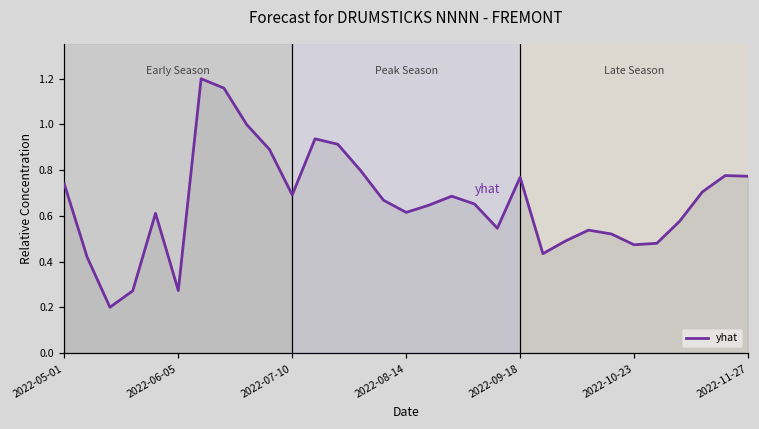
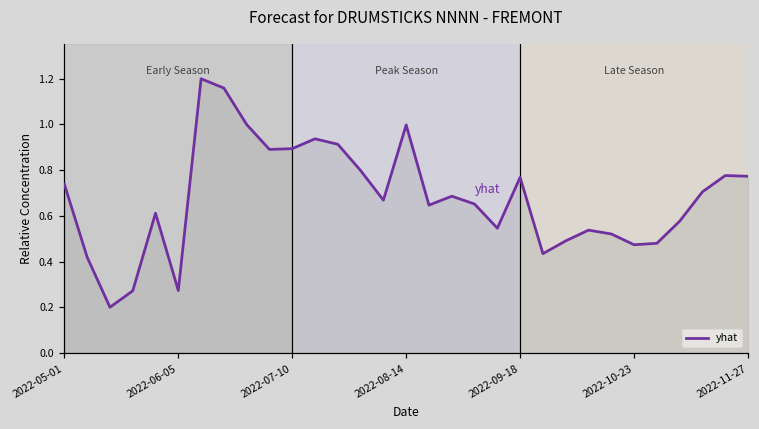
2022-07-10: 0.69 -> 0.89
2022-08-14: 0.62 -> 1.00
